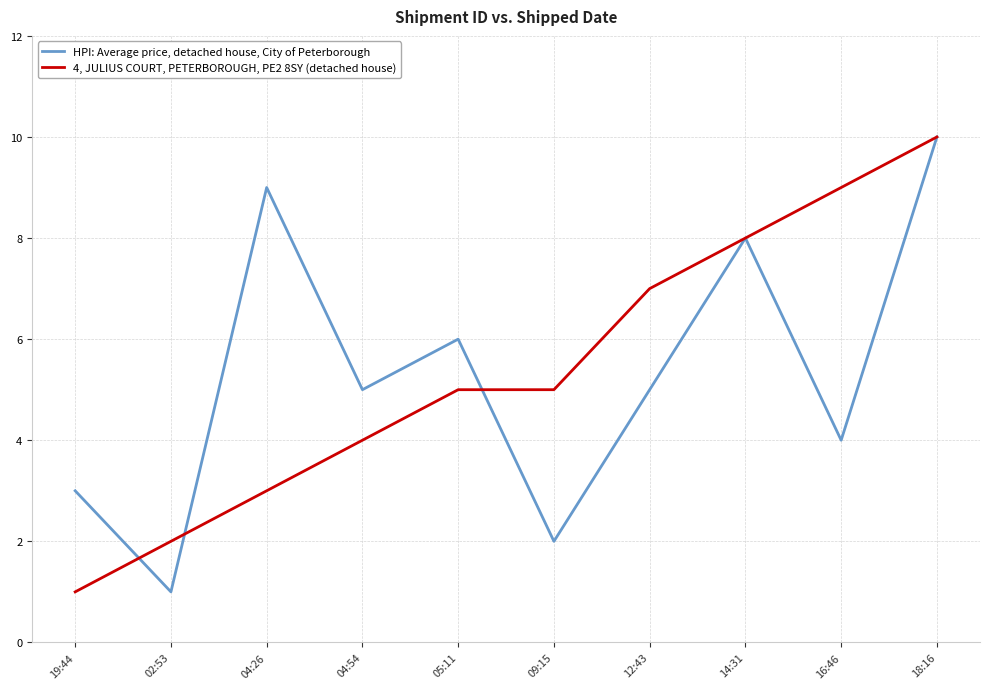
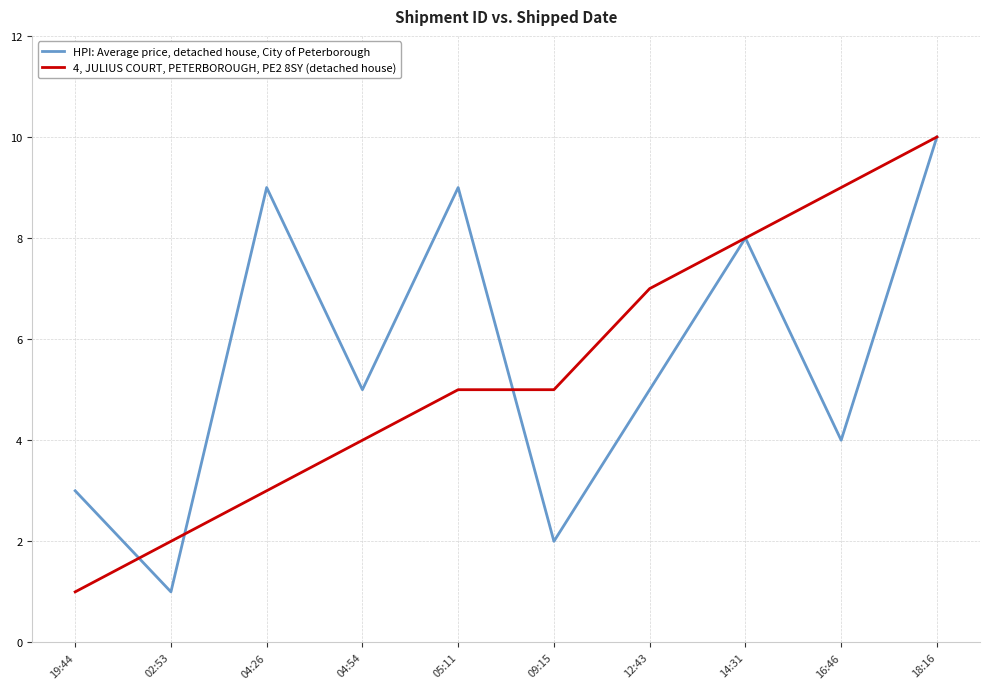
HPI: Average price, detached house, City of Peterborough, 05:11: 6 -> 9
